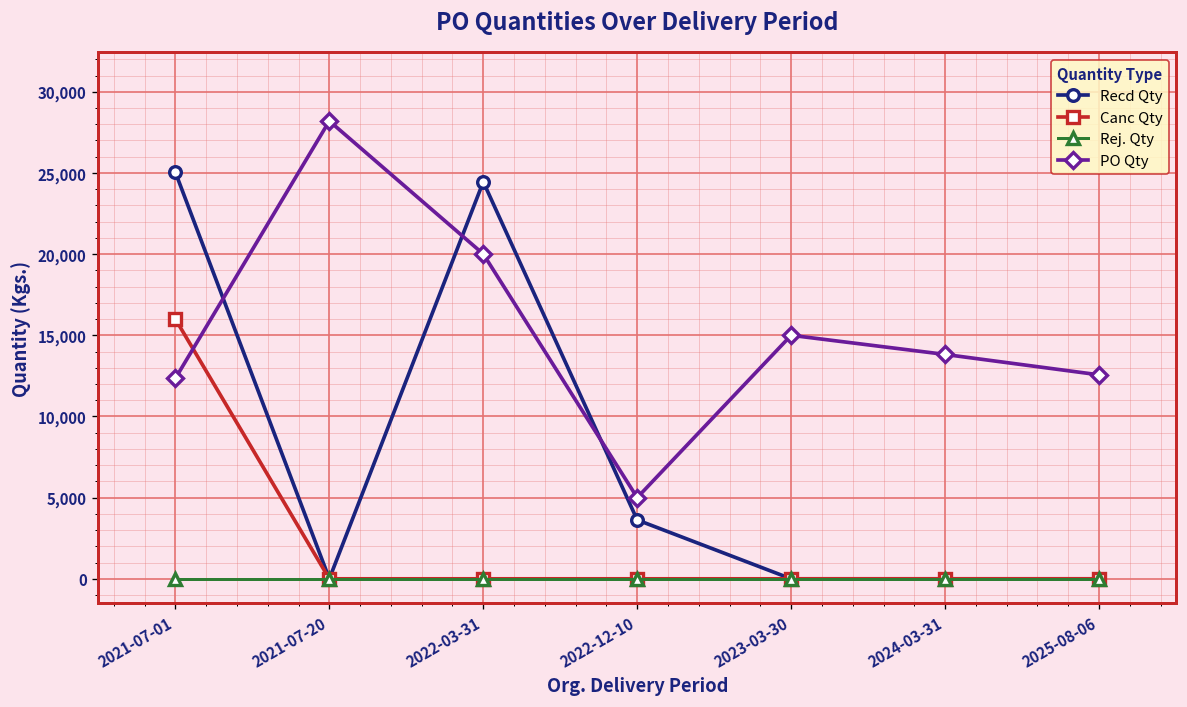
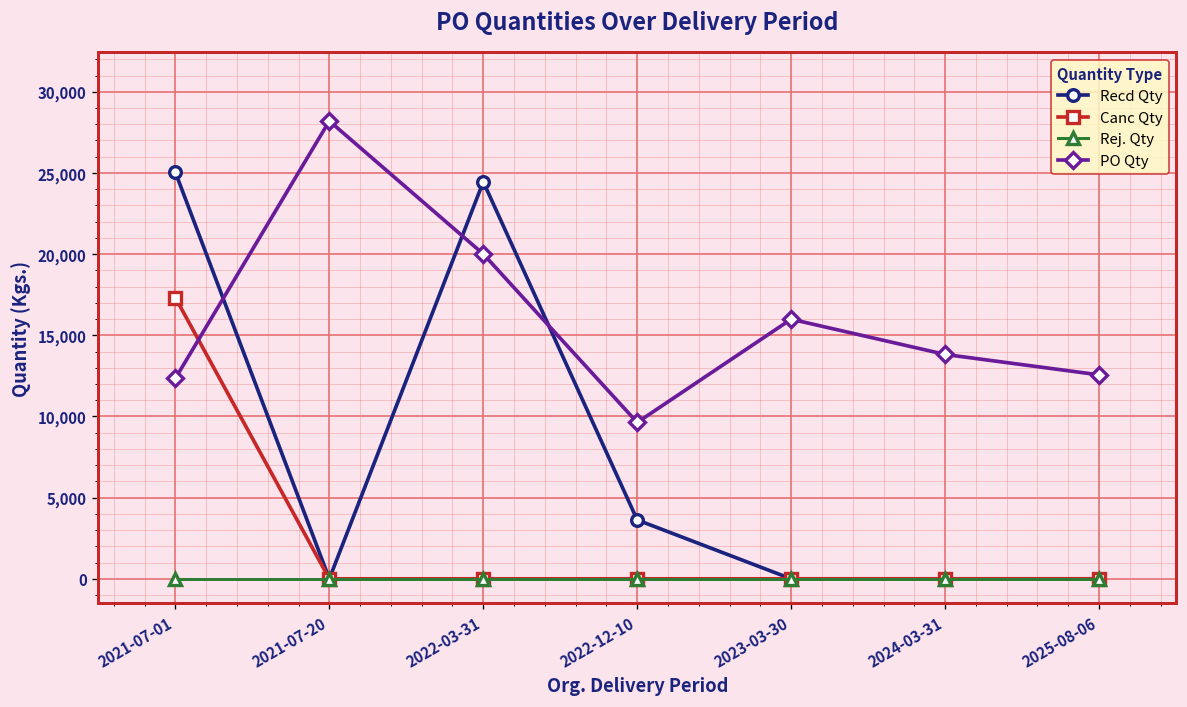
Canc Qty, 2021-07-01: 16,000 -> 17,300
PO Qty, 2022-12-10: 5,000 -> 9,600
PO Qty, 2023-03-30: 15,000 -> 16,000
